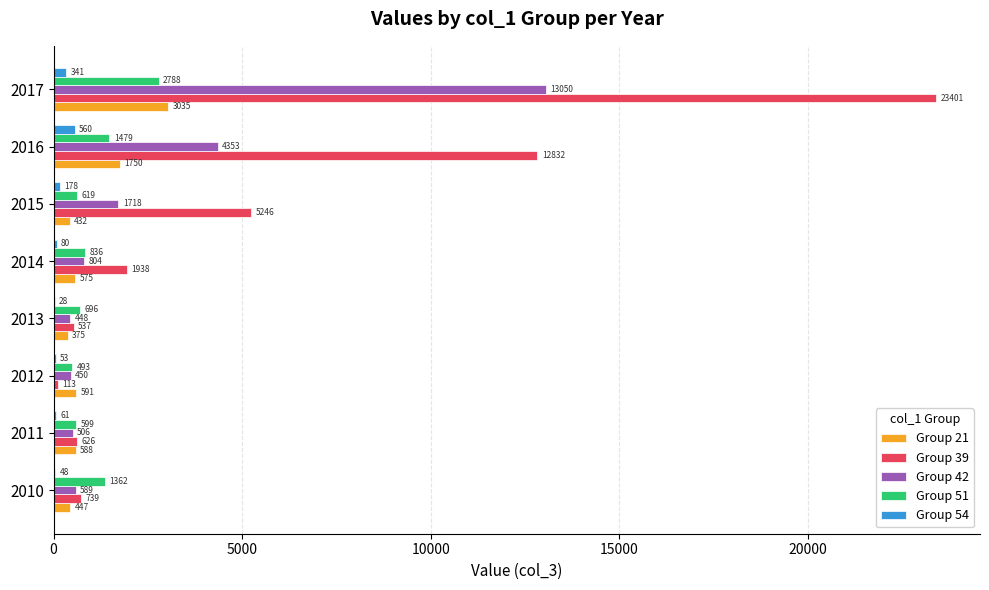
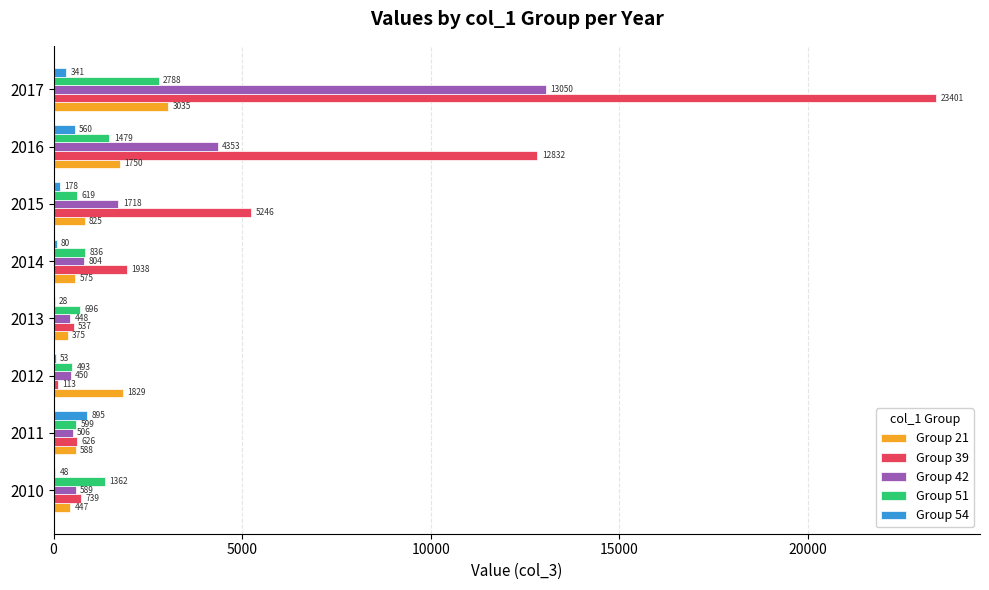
Group 21, 2015: 432 -> 825
Group 21, 2012: 591 -> 1829
Group 54, 2011: 61 -> 895
